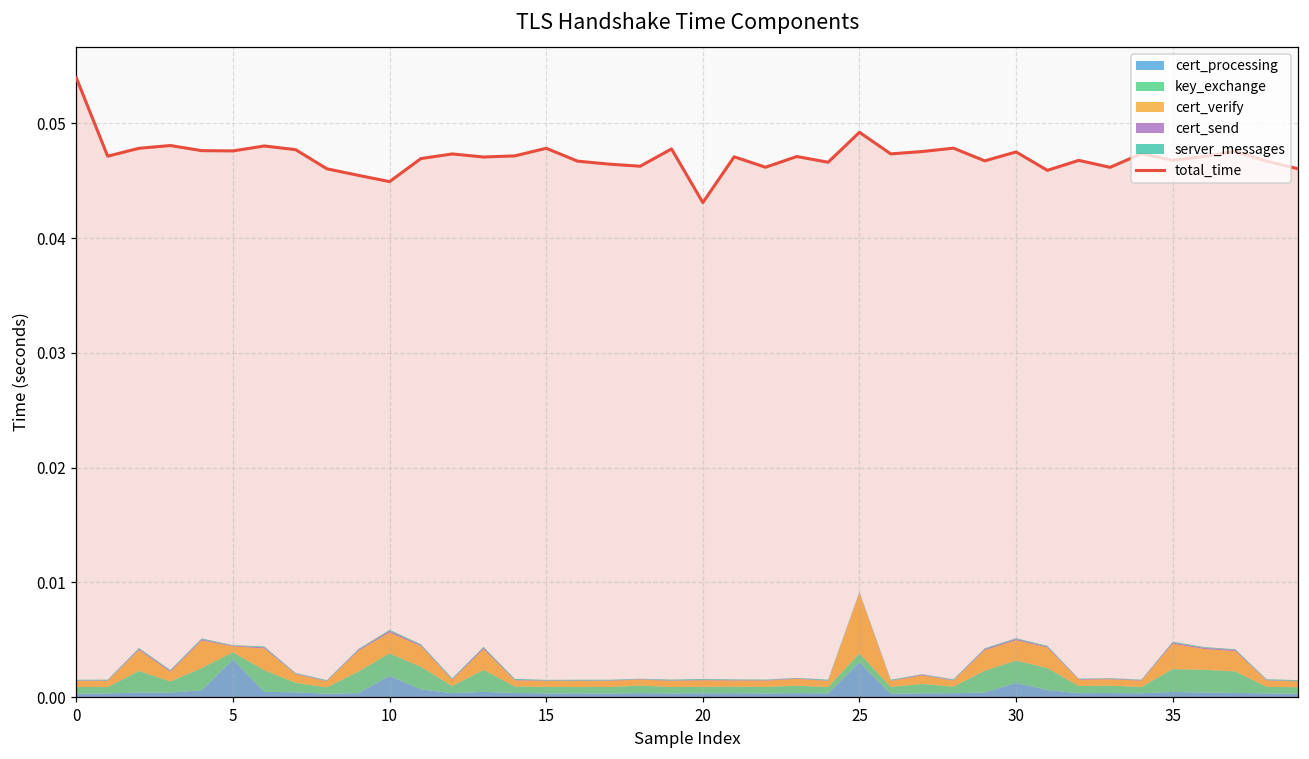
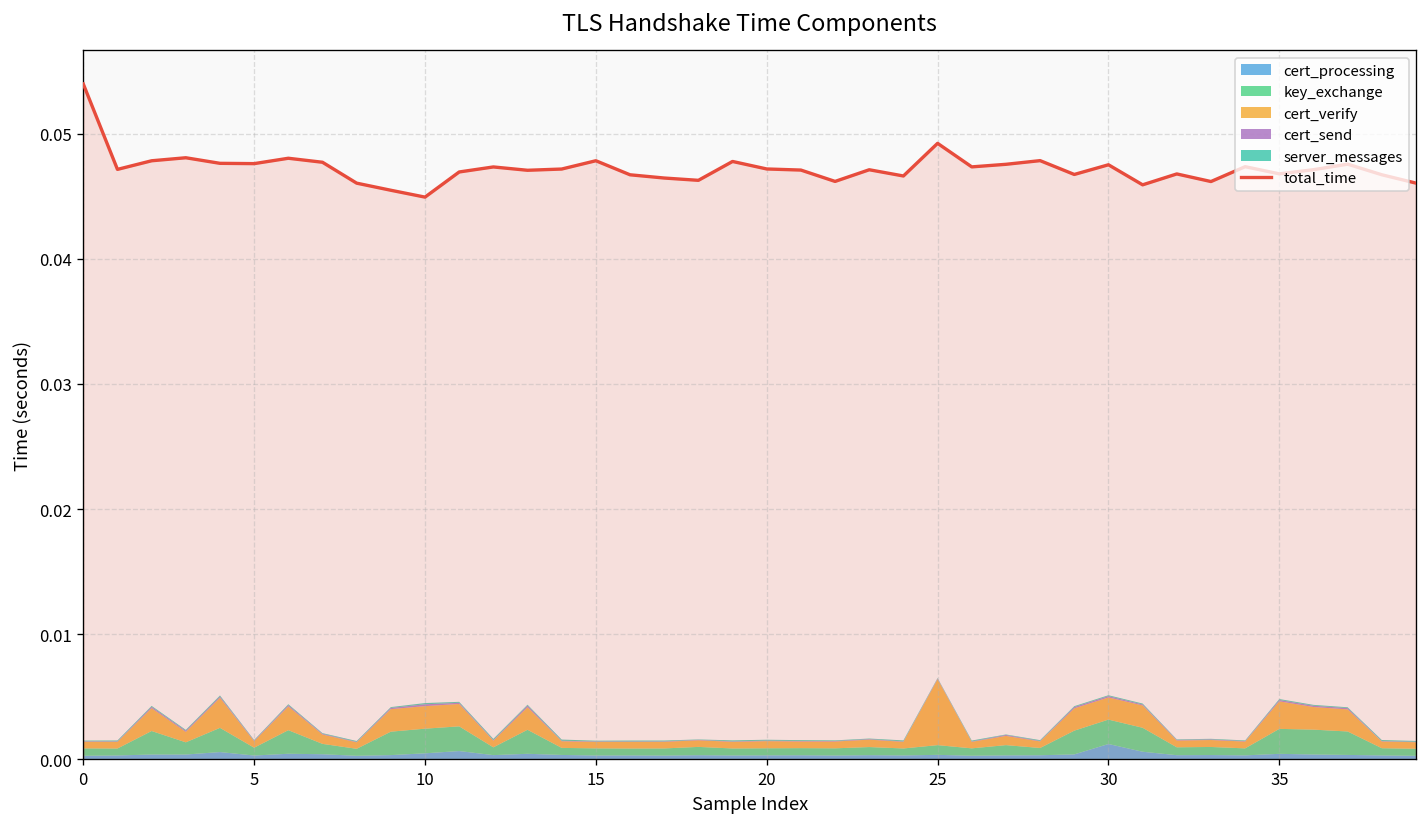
cert_processing, 5: 0.0033 -> 0.0003
cert_processing, 10: 0.0018 -> 0.0005
total_time, 20: 0.0431 -> 0.0472
cert_processing, 25: 0.0030 -> 0.0004
